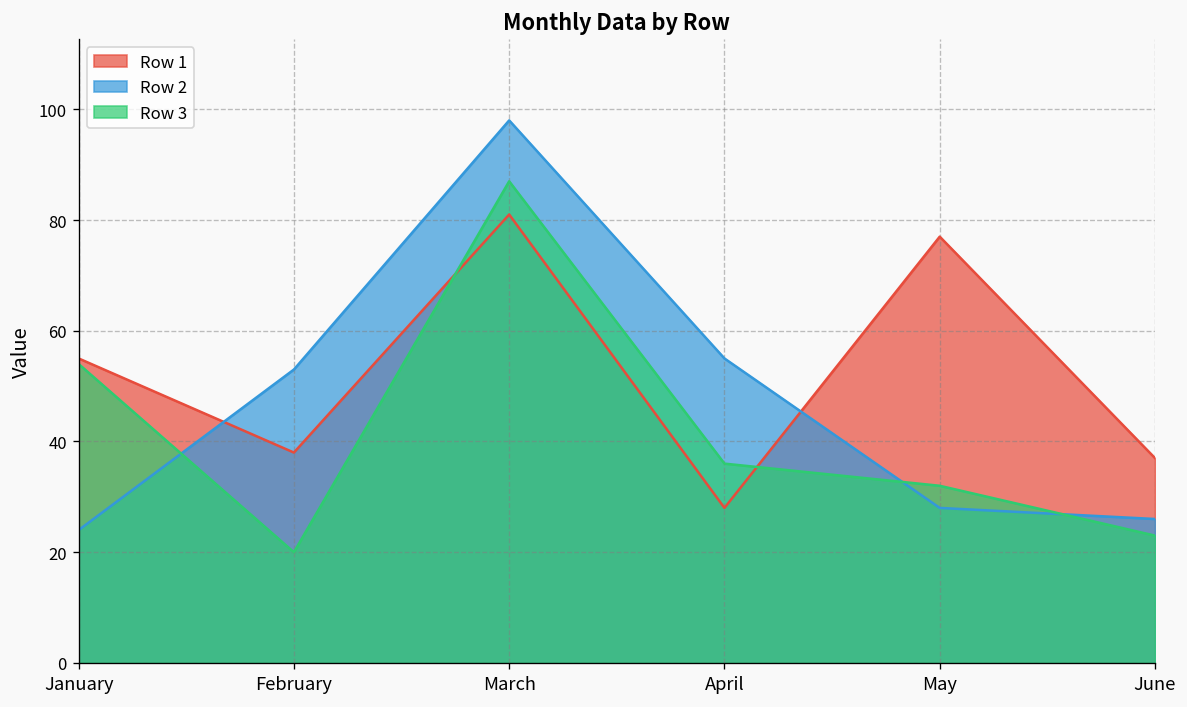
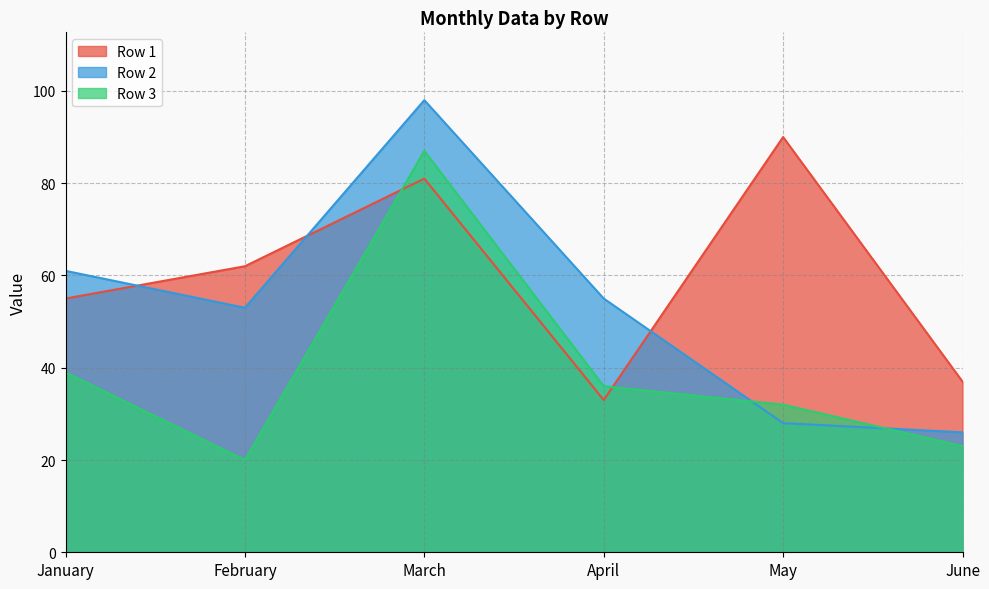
Row 2, January: 24 -> 61
Row 3, January: 54 -> 39
Row 1, February: 38 -> 62
Row 1, April: 28 -> 33
Row 1, May: 77 -> 90
